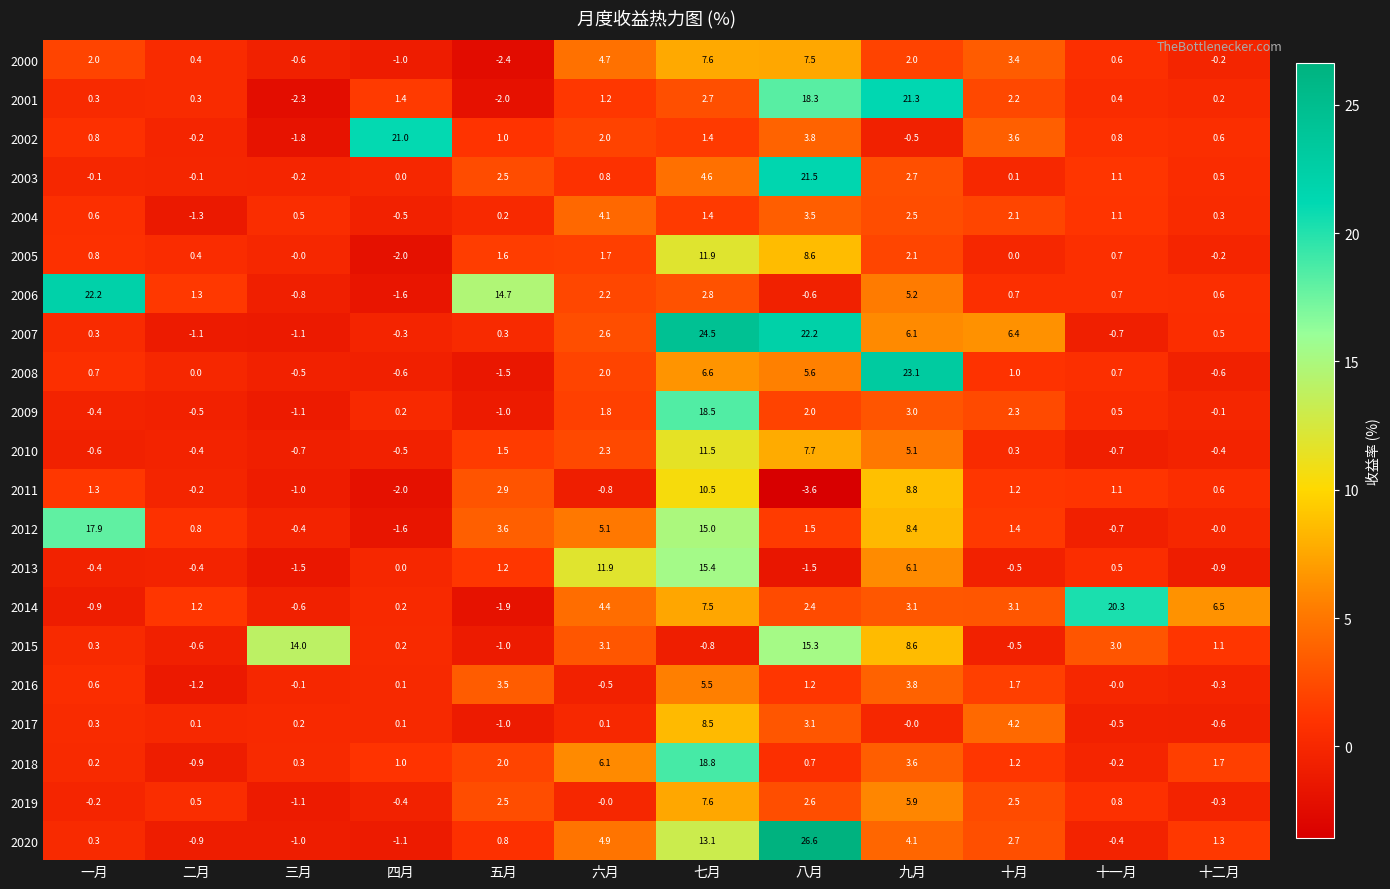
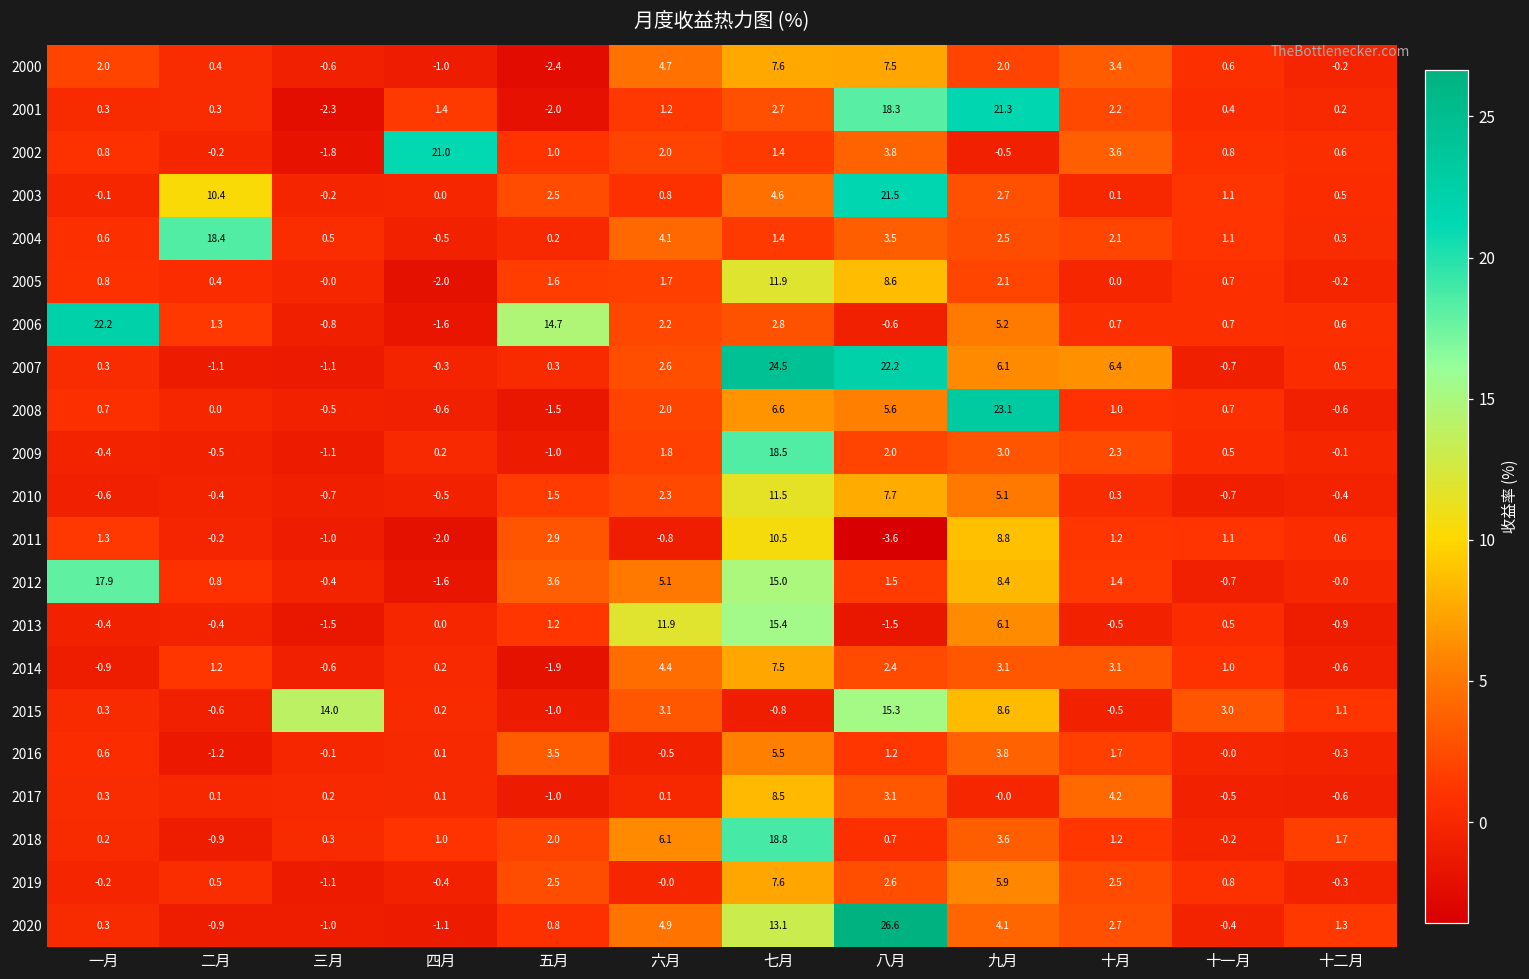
2003, 二月: -0.1 -> 10.4
2004, 二月: -1.3 -> 18.4
2014, 十一月: 20.3 -> 1.0
2014, 十二月: 6.5 -> -0.6
